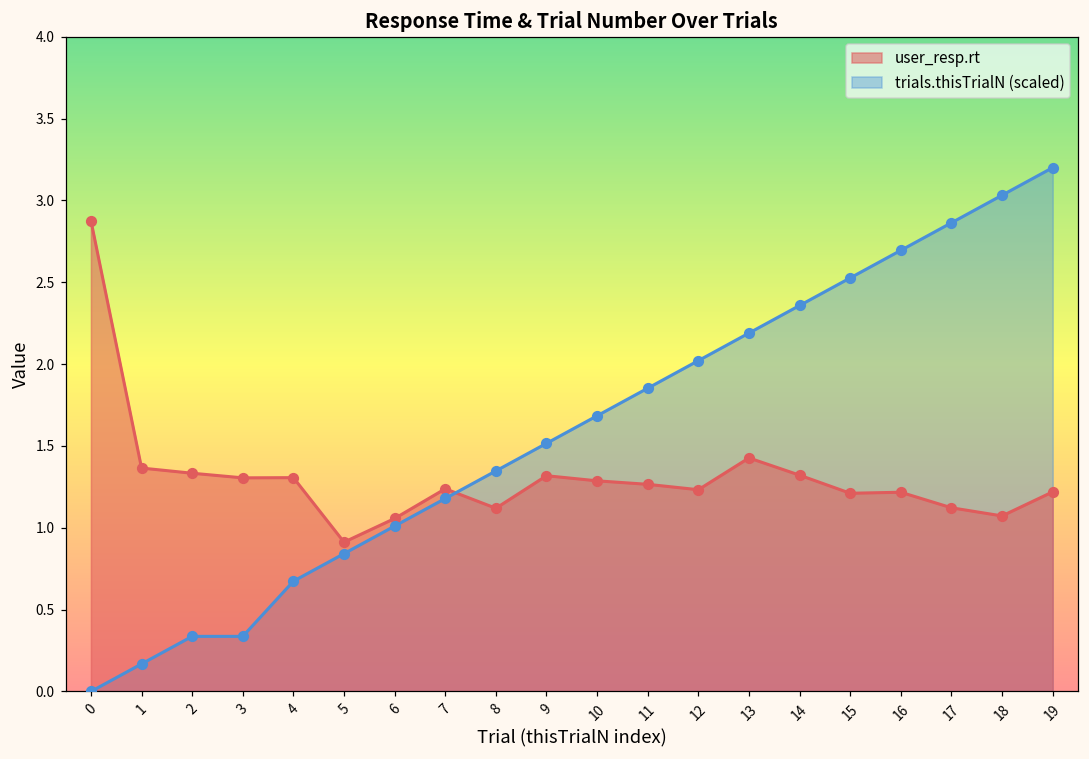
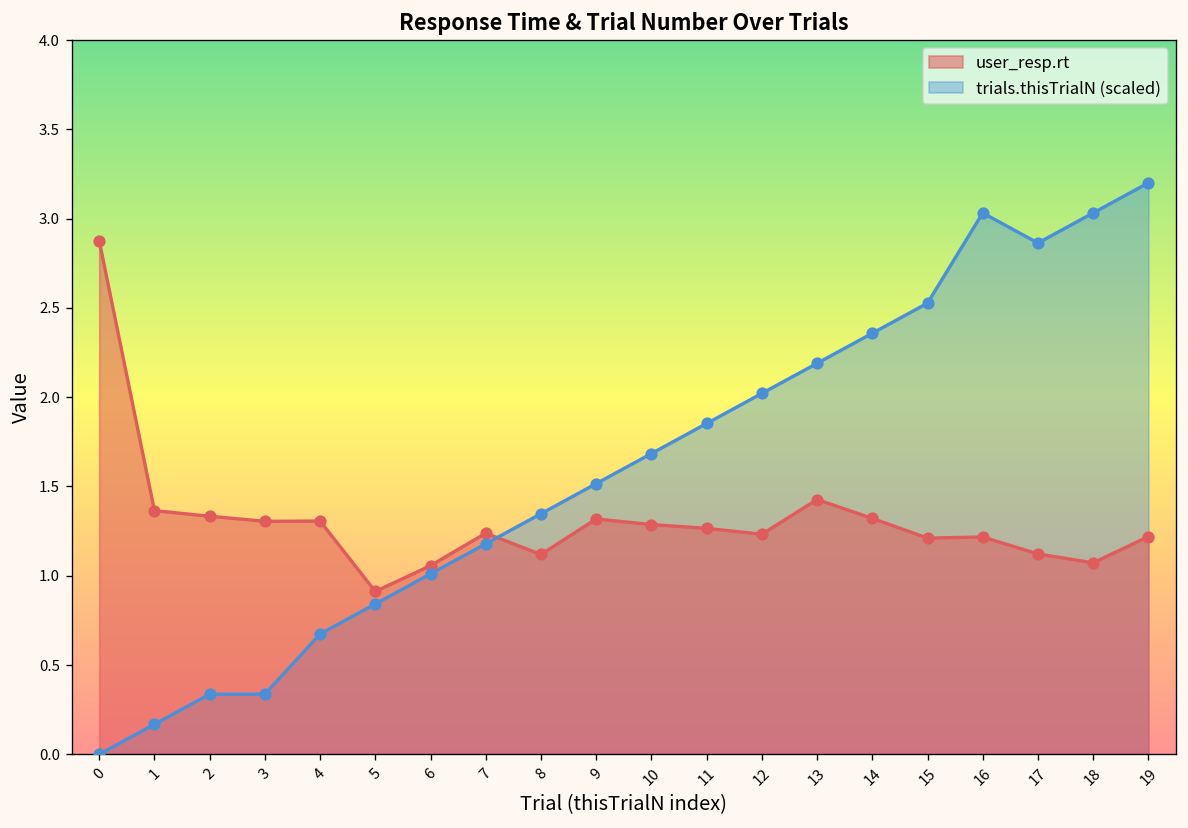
trials.thisTrialN (scaled), 16: 2.69 -> 3.03
